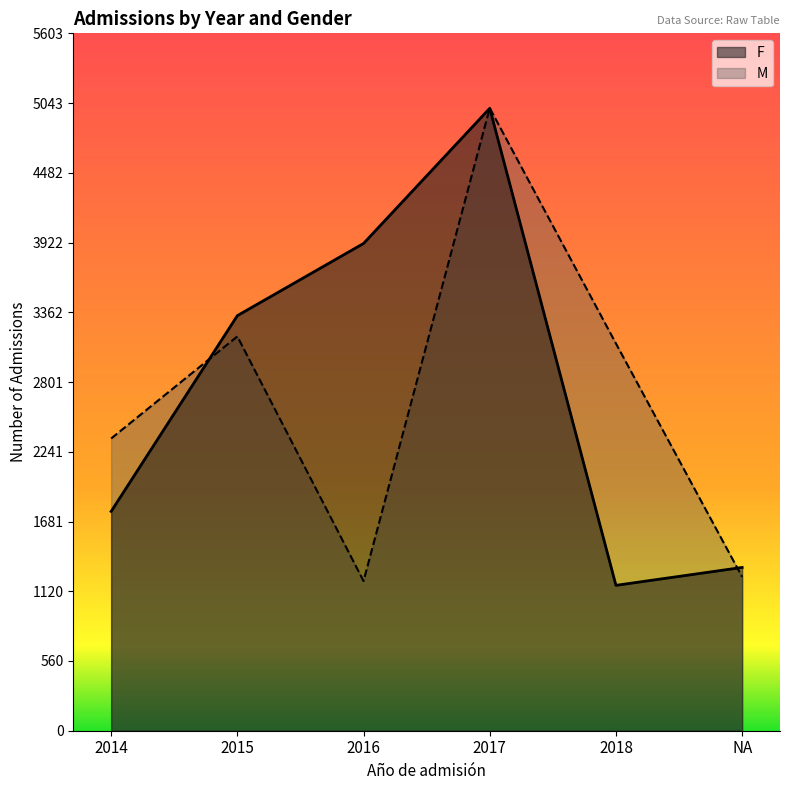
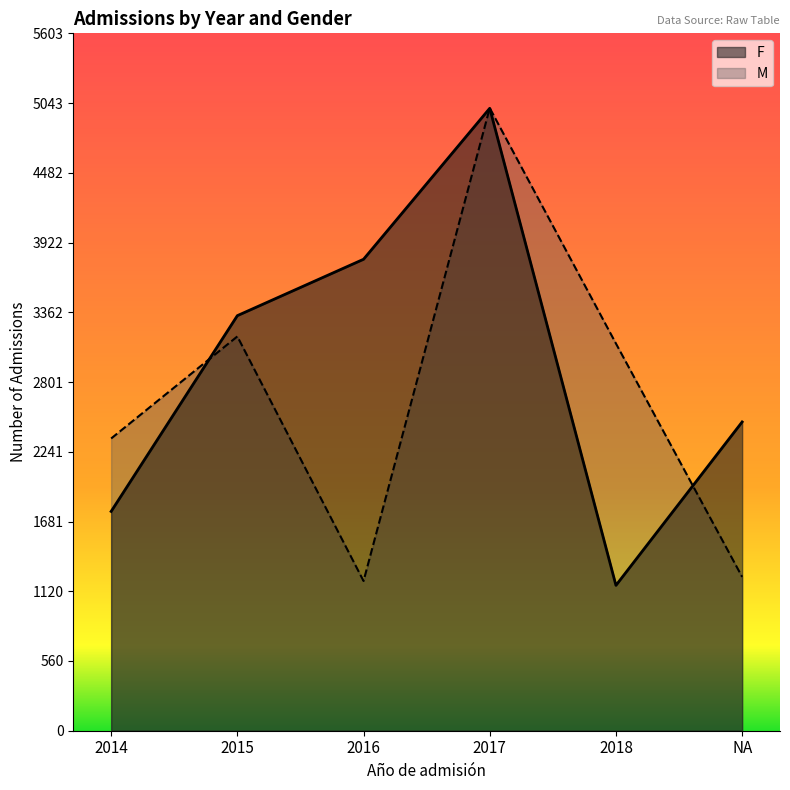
F, 2016: 3920 -> 3790
F, NA: 1310 -> 2480
